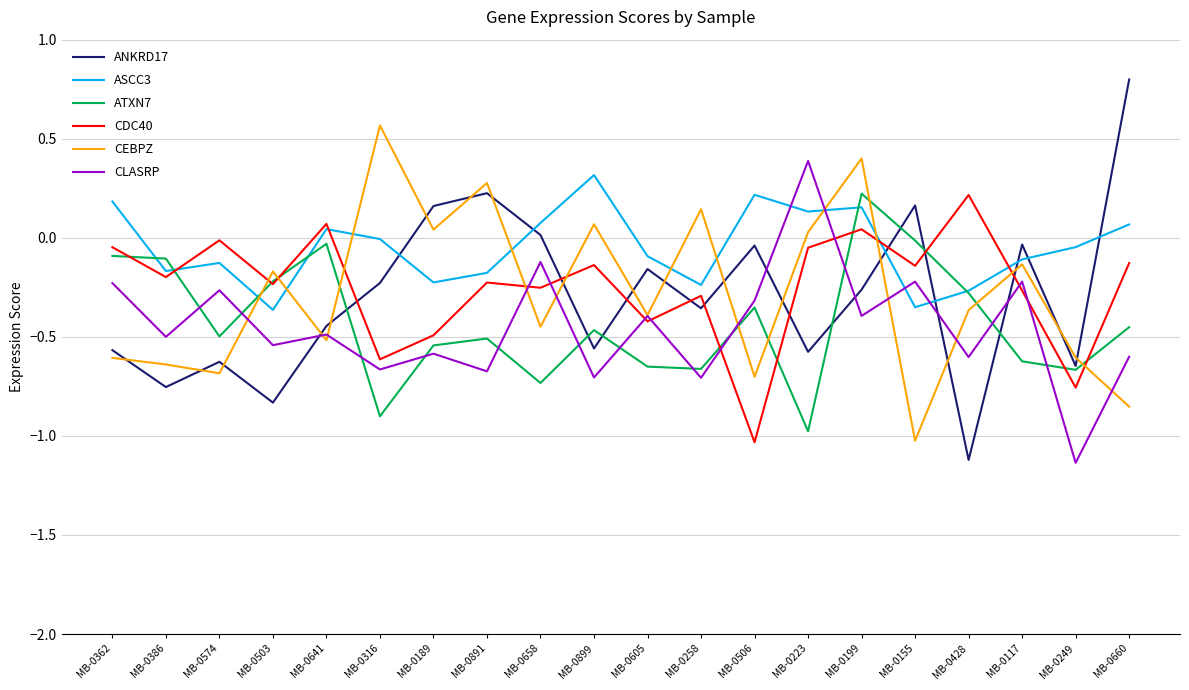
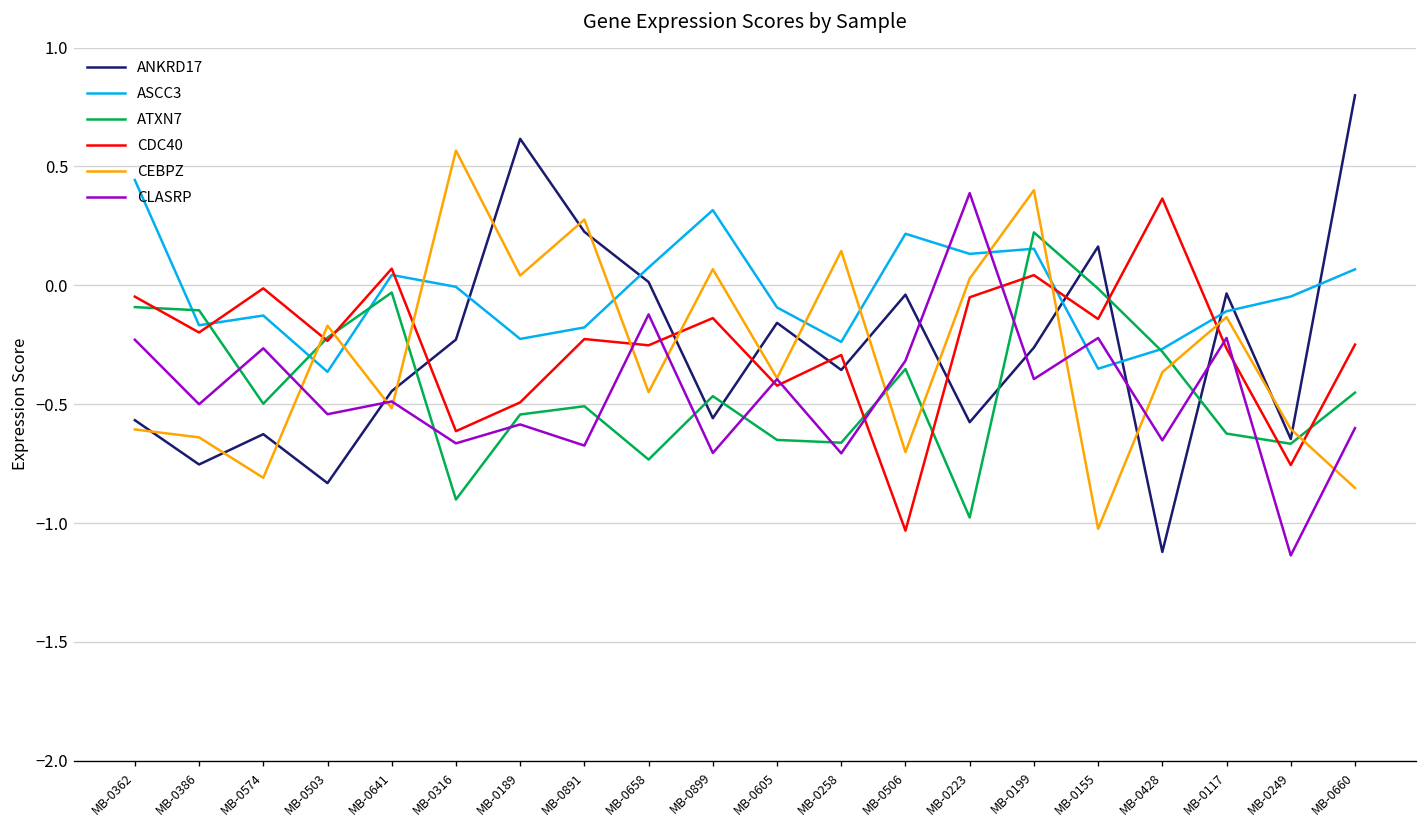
ASCC3, MB-0362: 0.18 -> 0.44
CEBPZ, MB-0574: -0.68 -> -0.81
ANKRD17, MB-0189: 0.16 -> 0.62
CDC40, MB-0428: 0.22 -> 0.36
CLASRP, MB-0428: -0.60 -> -0.65
CDC40, MB-0660: -0.13 -> -0.25
